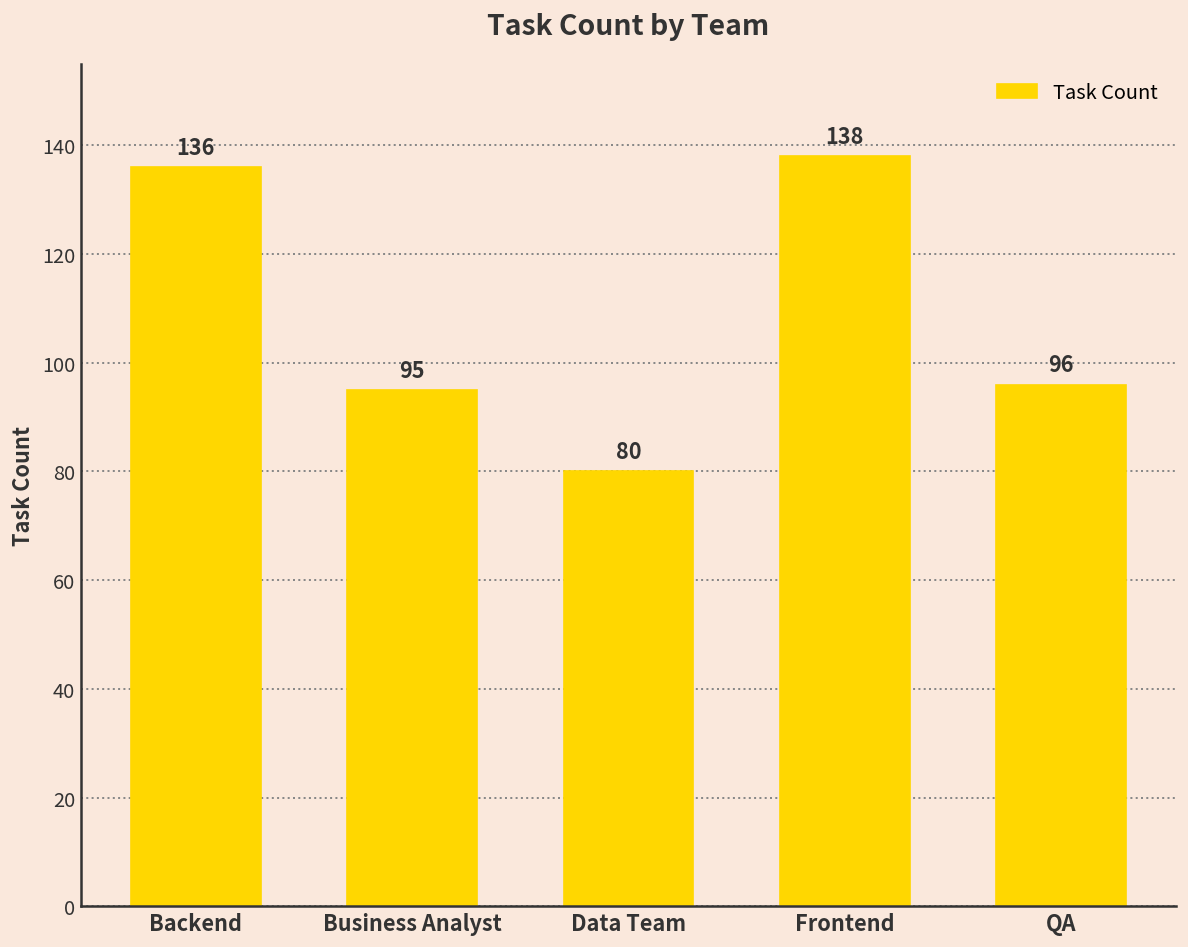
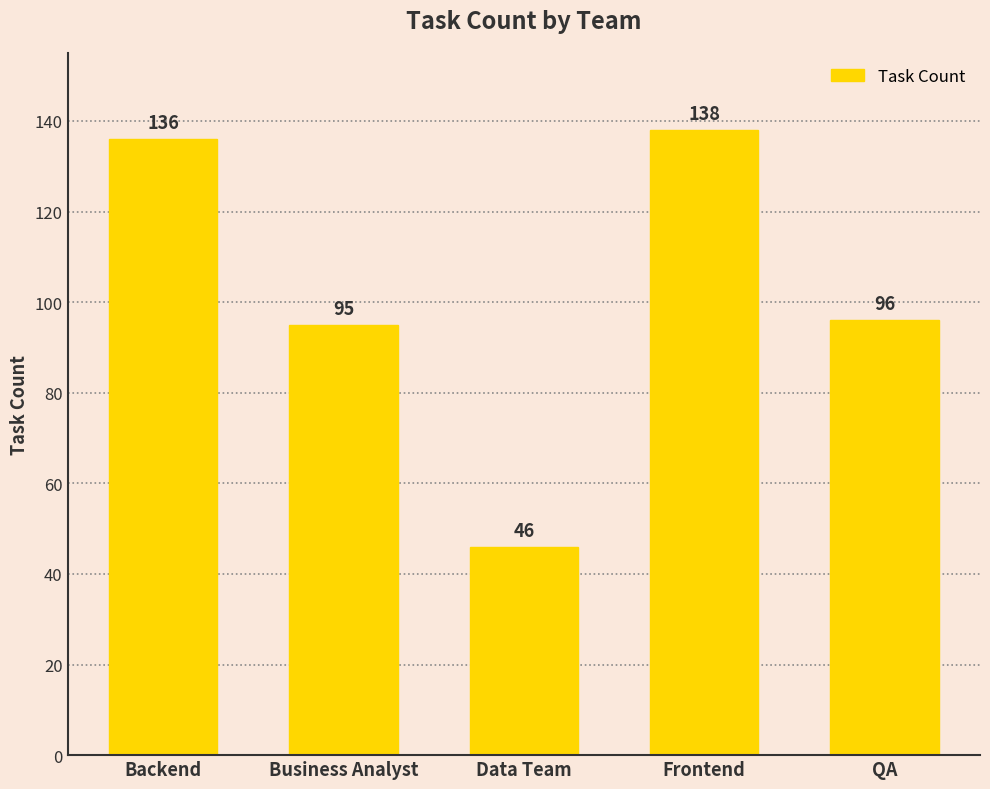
Data Team: 80 -> 46
